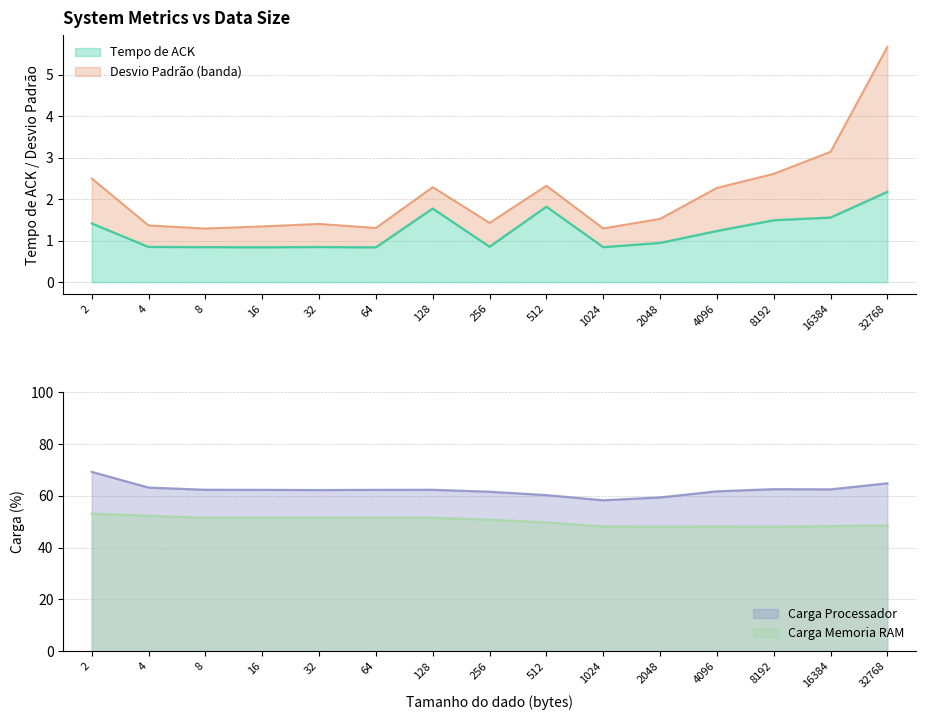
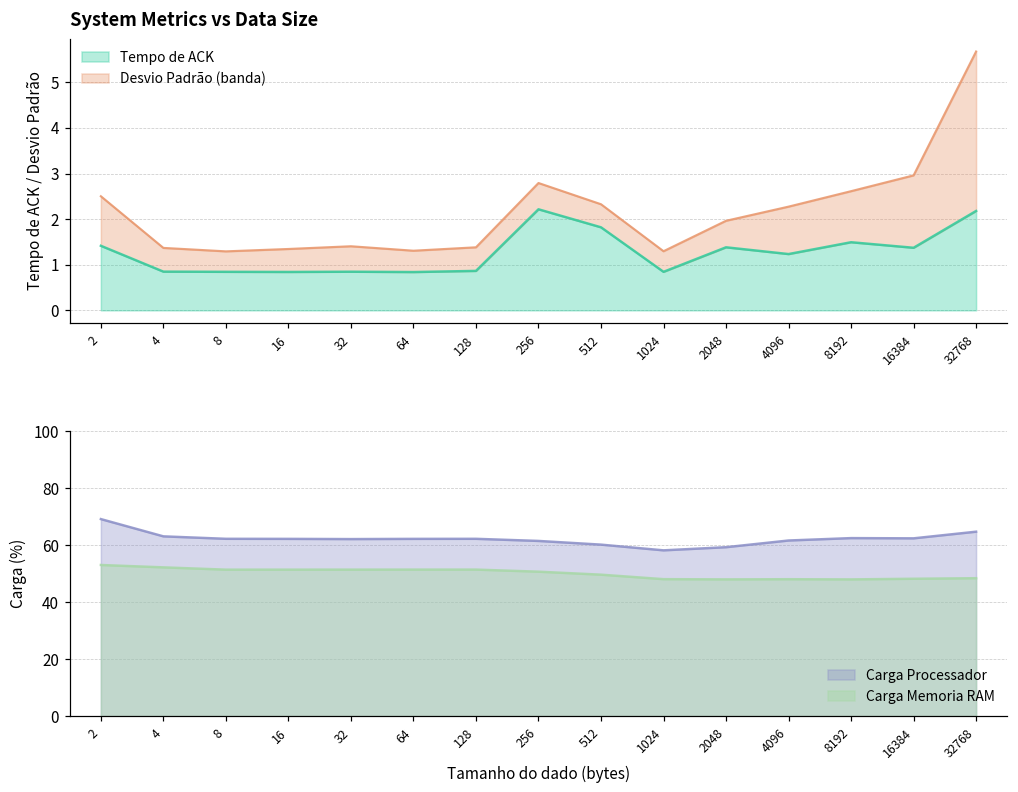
System Metrics vs Data Size, Tempo de ACK, 128: 1.8 -> 0.9
System Metrics vs Data Size, Tempo de ACK, 256: 0.9 -> 2.2
System Metrics vs Data Size, Tempo de ACK, 2048: 0.9 -> 1.4
System Metrics vs Data Size, Tempo de ACK, 16384: 1.6 -> 1.4
